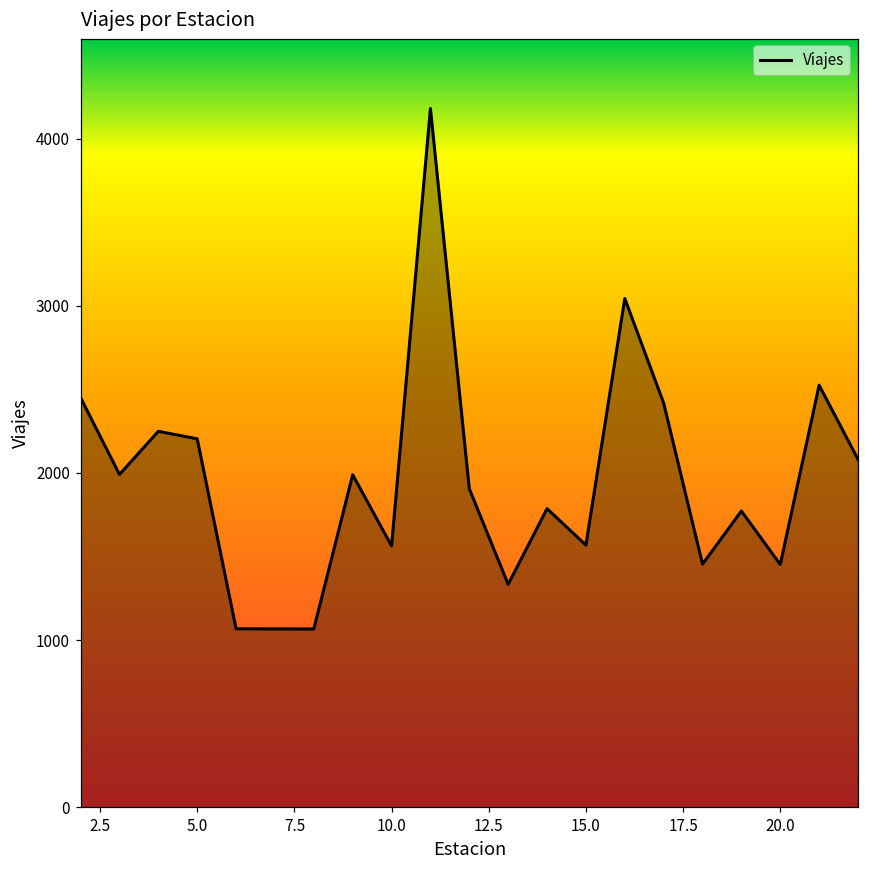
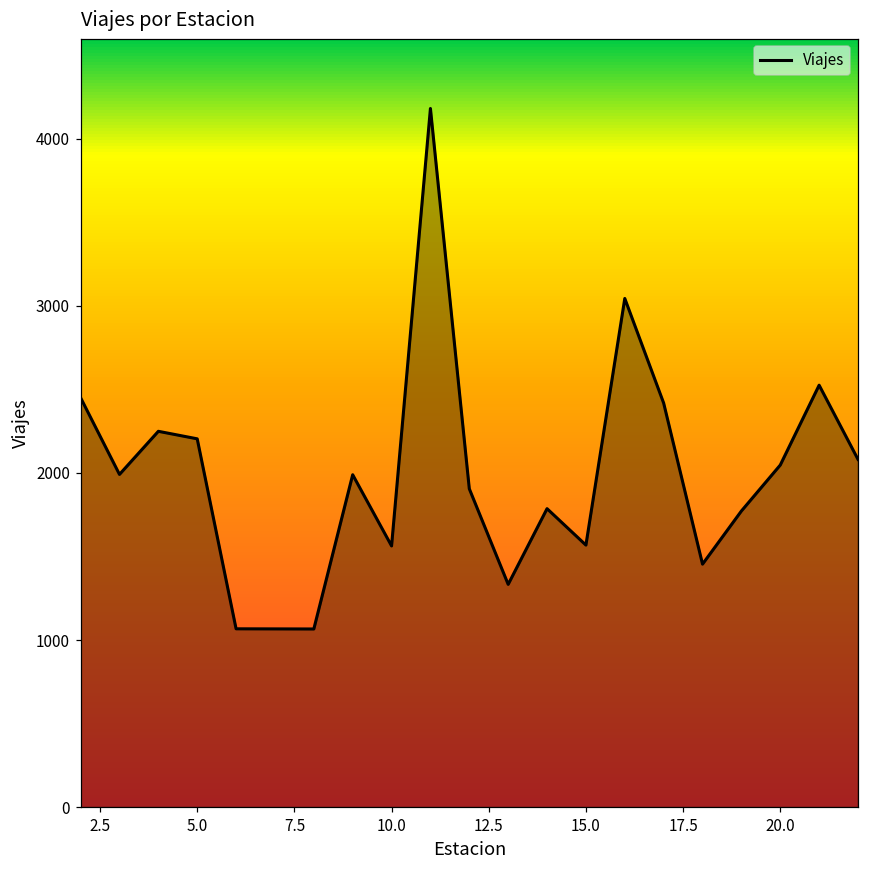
20.0: 1450 -> 2050
